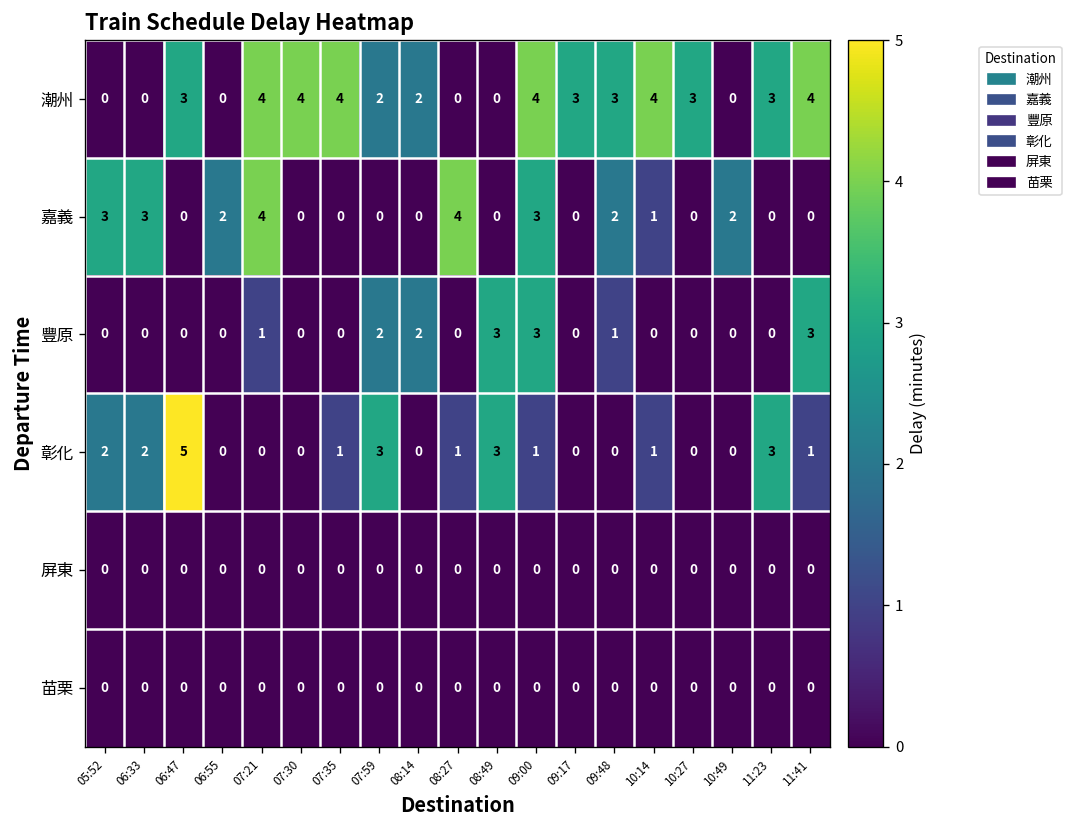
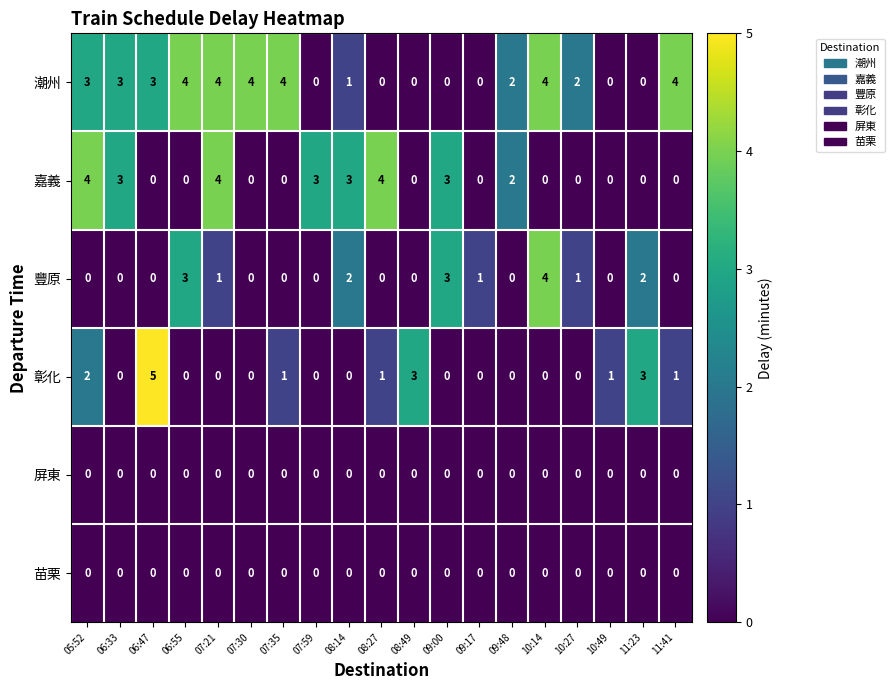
潮州, 05:52: 0 -> 3
潮州, 06:33: 0 -> 3
潮州, 06:55: 0 -> 4
潮州, 07:59: 2 -> 0
潮州, 08:14: 2 -> 1
潮州, 09:00: 4 -> 0
潮州, 09:17: 3 -> 0
潮州, 09:48: 3 -> 2
潮州, 10:27: 3 -> 2
潮州, 11:23: 3 -> 0
嘉義, 05:52: 3 -> 4
嘉義, 06:55: 2 -> 0
嘉義, 07:59: 0 -> 3
嘉義, 08:14: 0 -> 3
嘉義, 10:14: 1 -> 0
嘉義, 10:49: 2 -> 0
豐原, 06:55: 0 -> 3
豐原, 07:59: 2 -> 0
豐原, 08:49: 3 -> 0
豐原, 09:17: 0 -> 1
豐原, 09:48: 1 -> 0
豐原, 10:14: 0 -> 4
豐原, 10:27: 0 -> 1
豐原, 11:23: 0 -> 2
豐原, 11:41: 3 -> 0
彰化, 06:33: 2 -> 0
彰化, 07:59: 3 -> 0
彰化, 09:00: 1 -> 0
彰化, 10:14: 1 -> 0
彰化, 10:49: 0 -> 1
